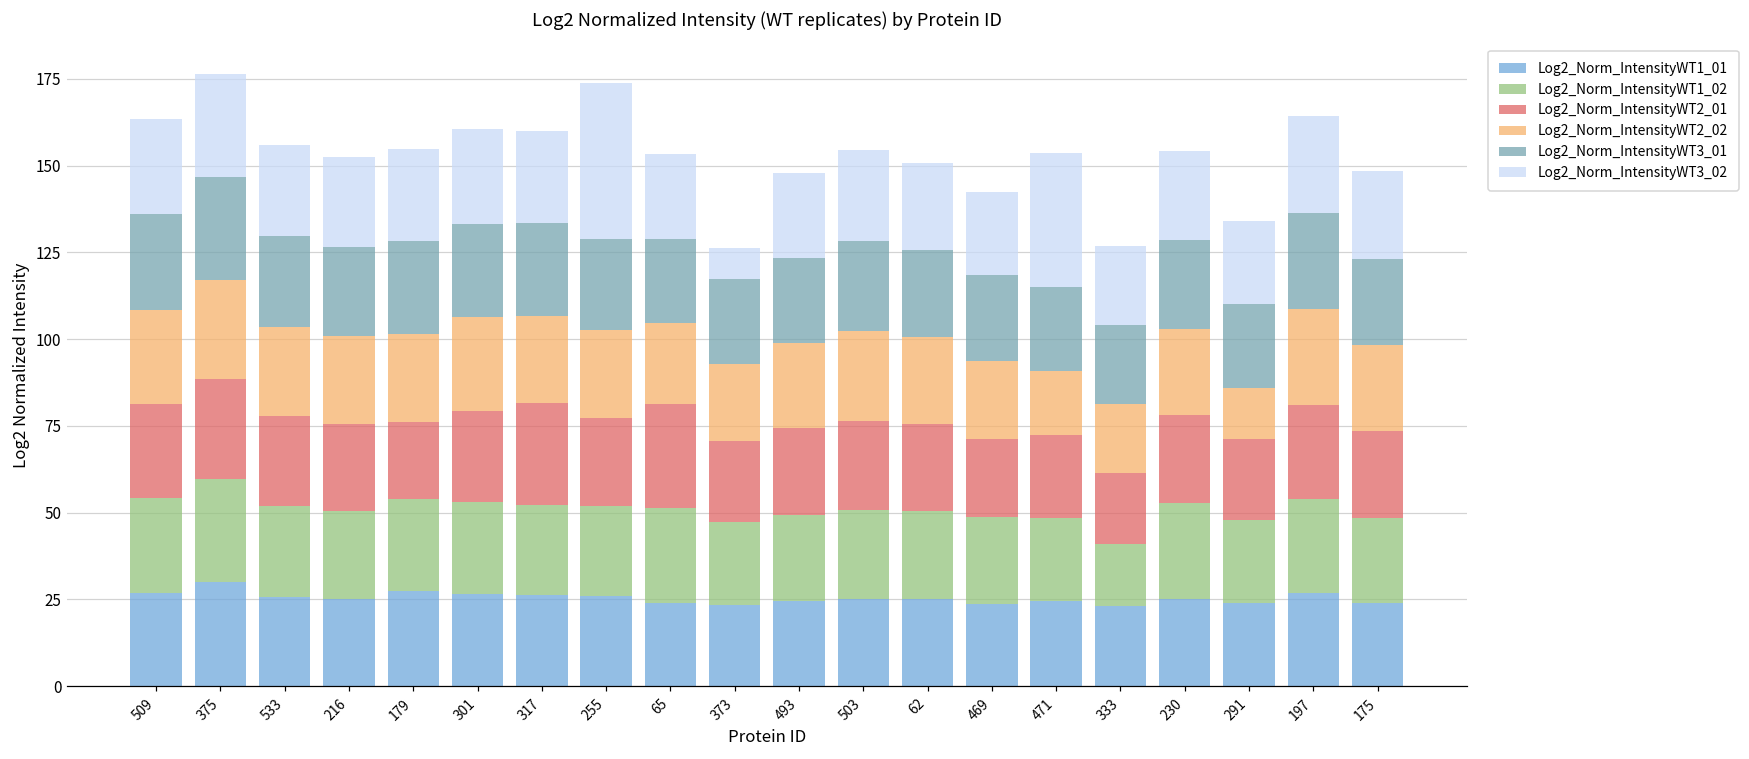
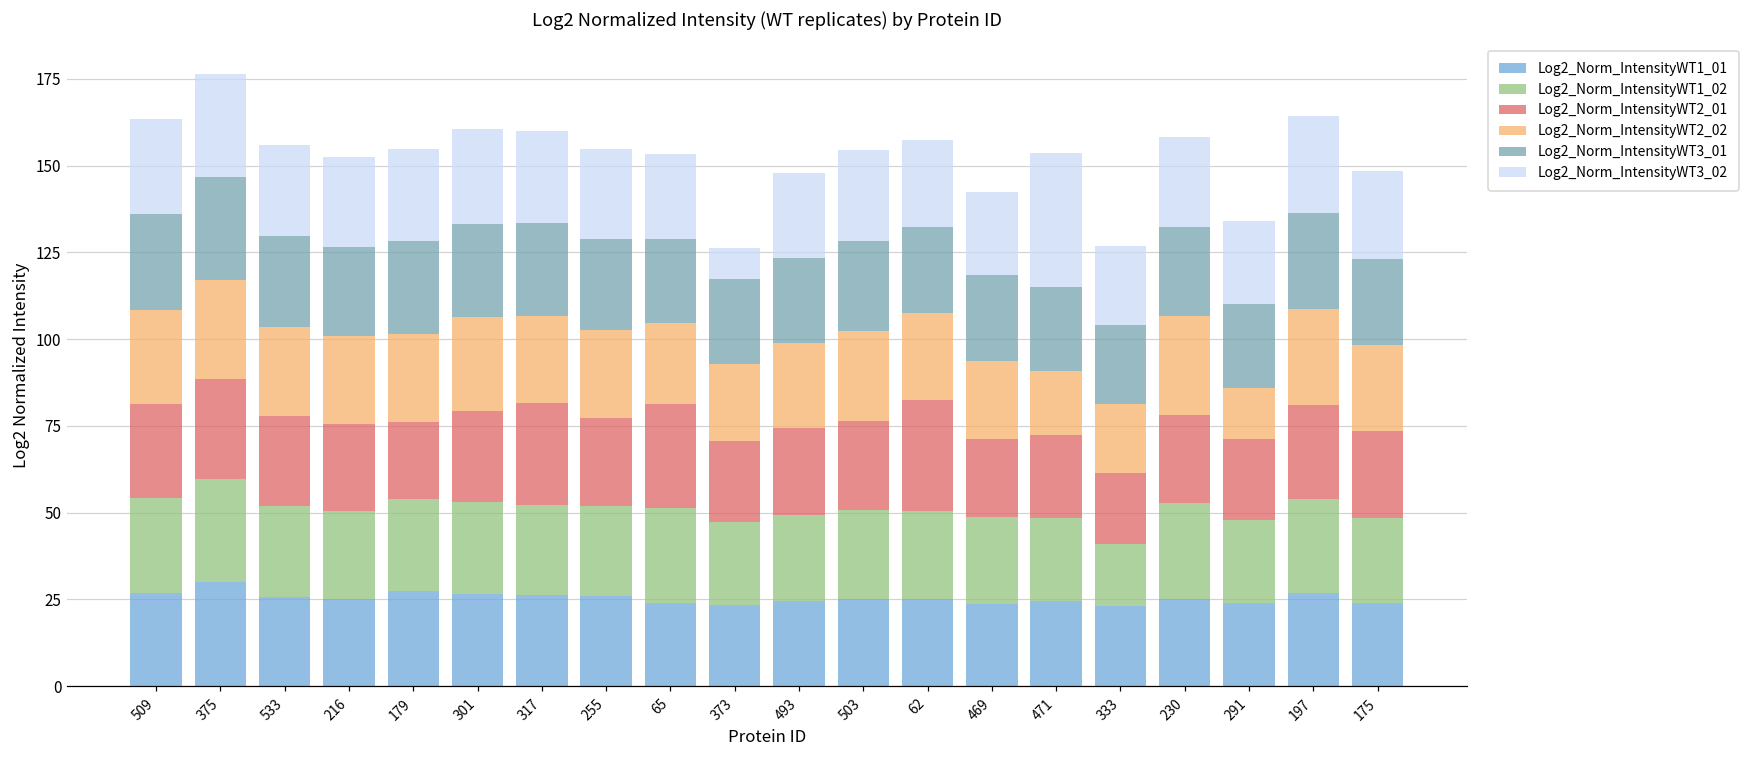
Log2_Norm_IntensityWT3_02, 255: 45 -> 26
Log2_Norm_IntensityWT2_01, 62: 25 -> 32
Log2_Norm_IntensityWT2_02, 230: 25 -> 29
